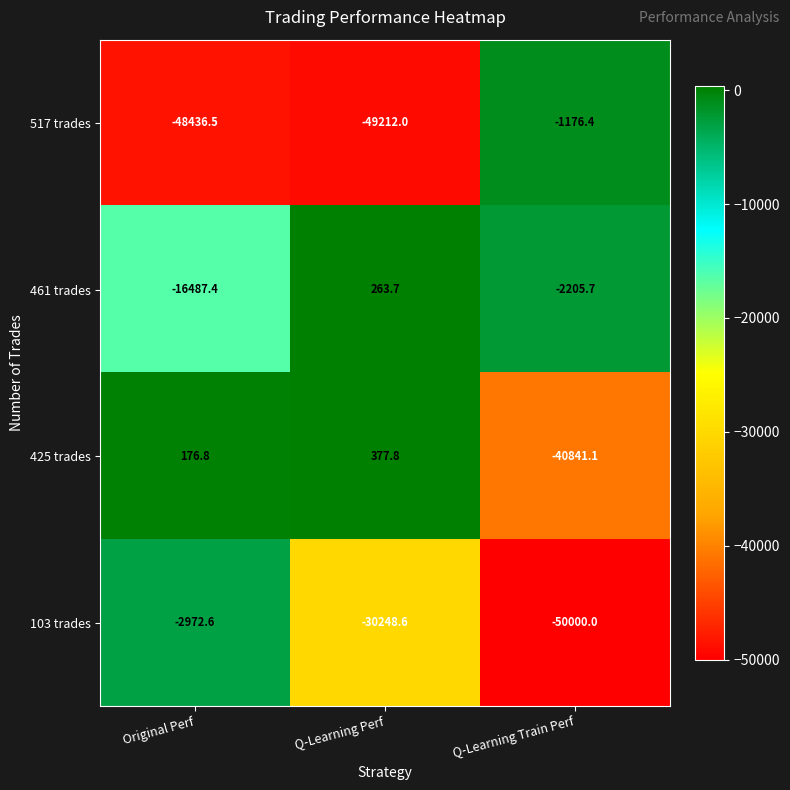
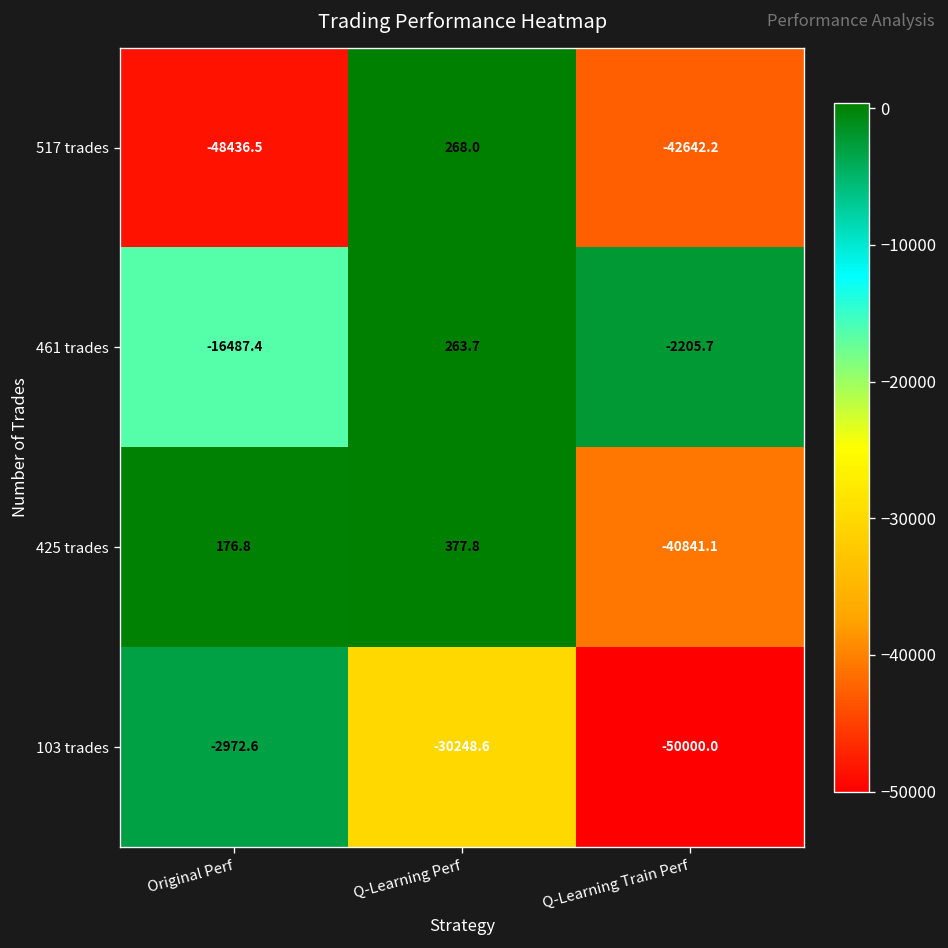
517 trades, Q-Learning Perf: -49212.0 -> 268.0
517 trades, Q-Learning Train Perf: -1176.4 -> -42642.2
